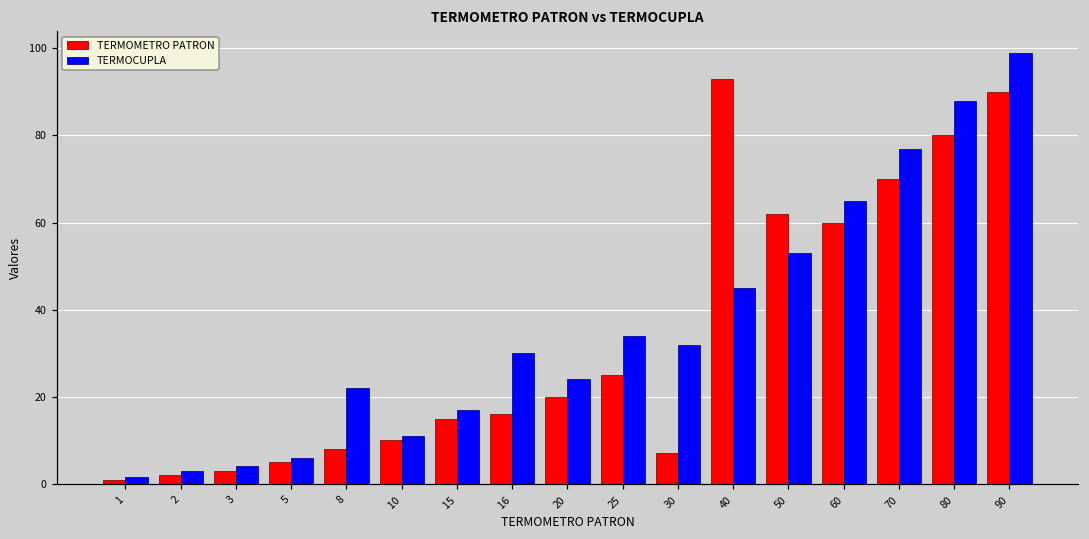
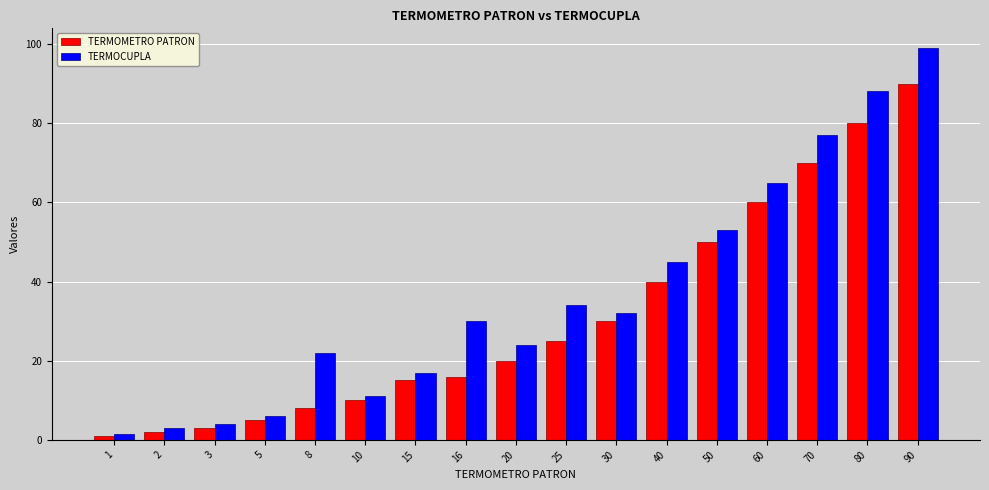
TERMOMETRO PATRON, 30: 7 -> 30
TERMOMETRO PATRON, 40: 93 -> 40
TERMOMETRO PATRON, 50: 62 -> 50
